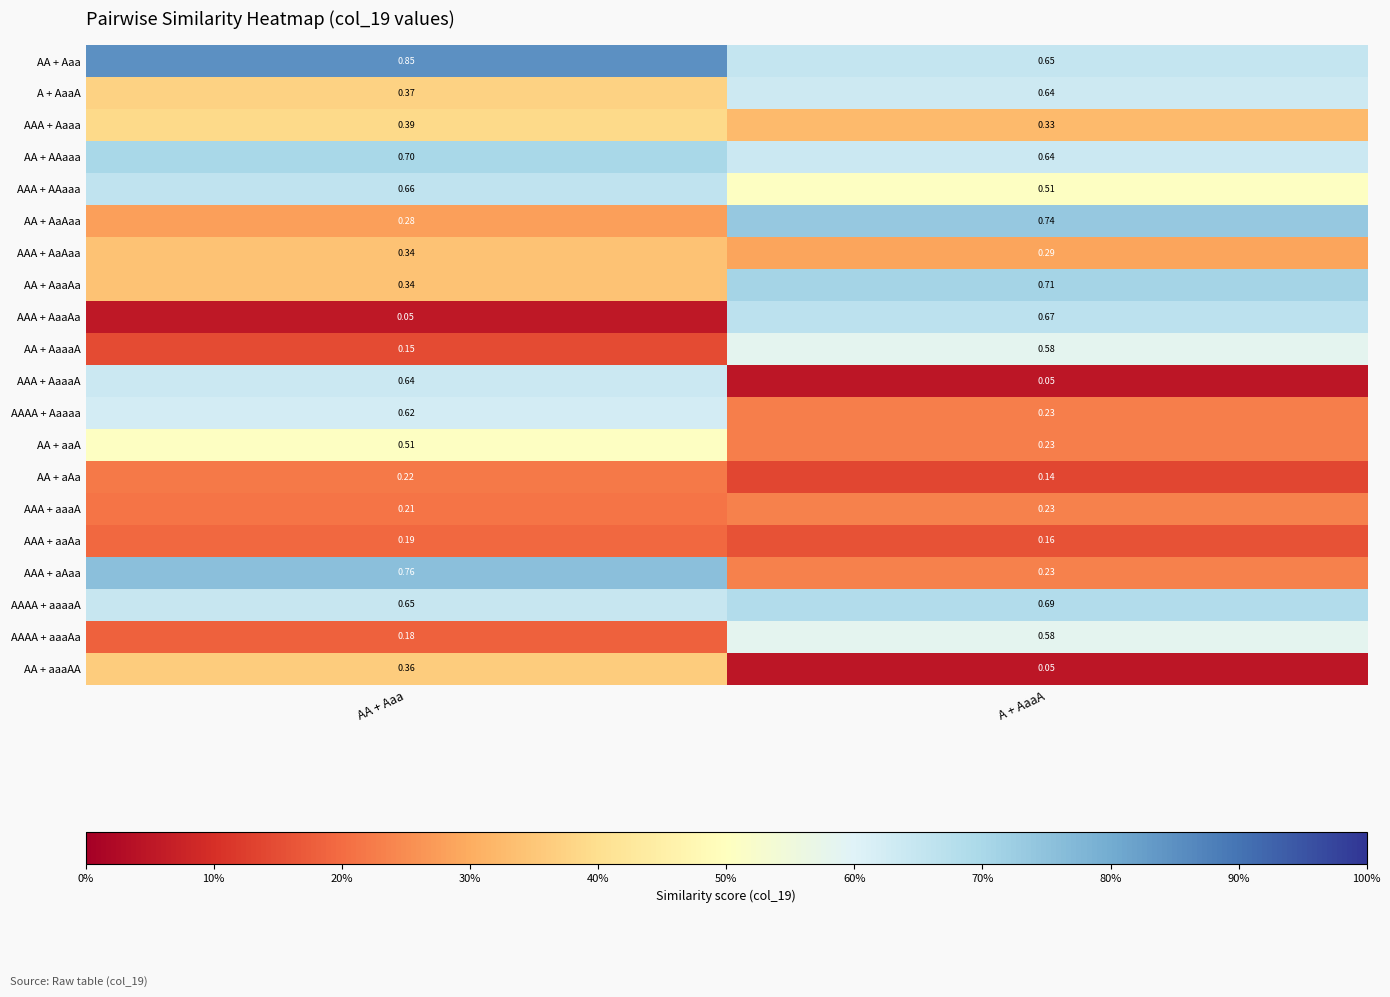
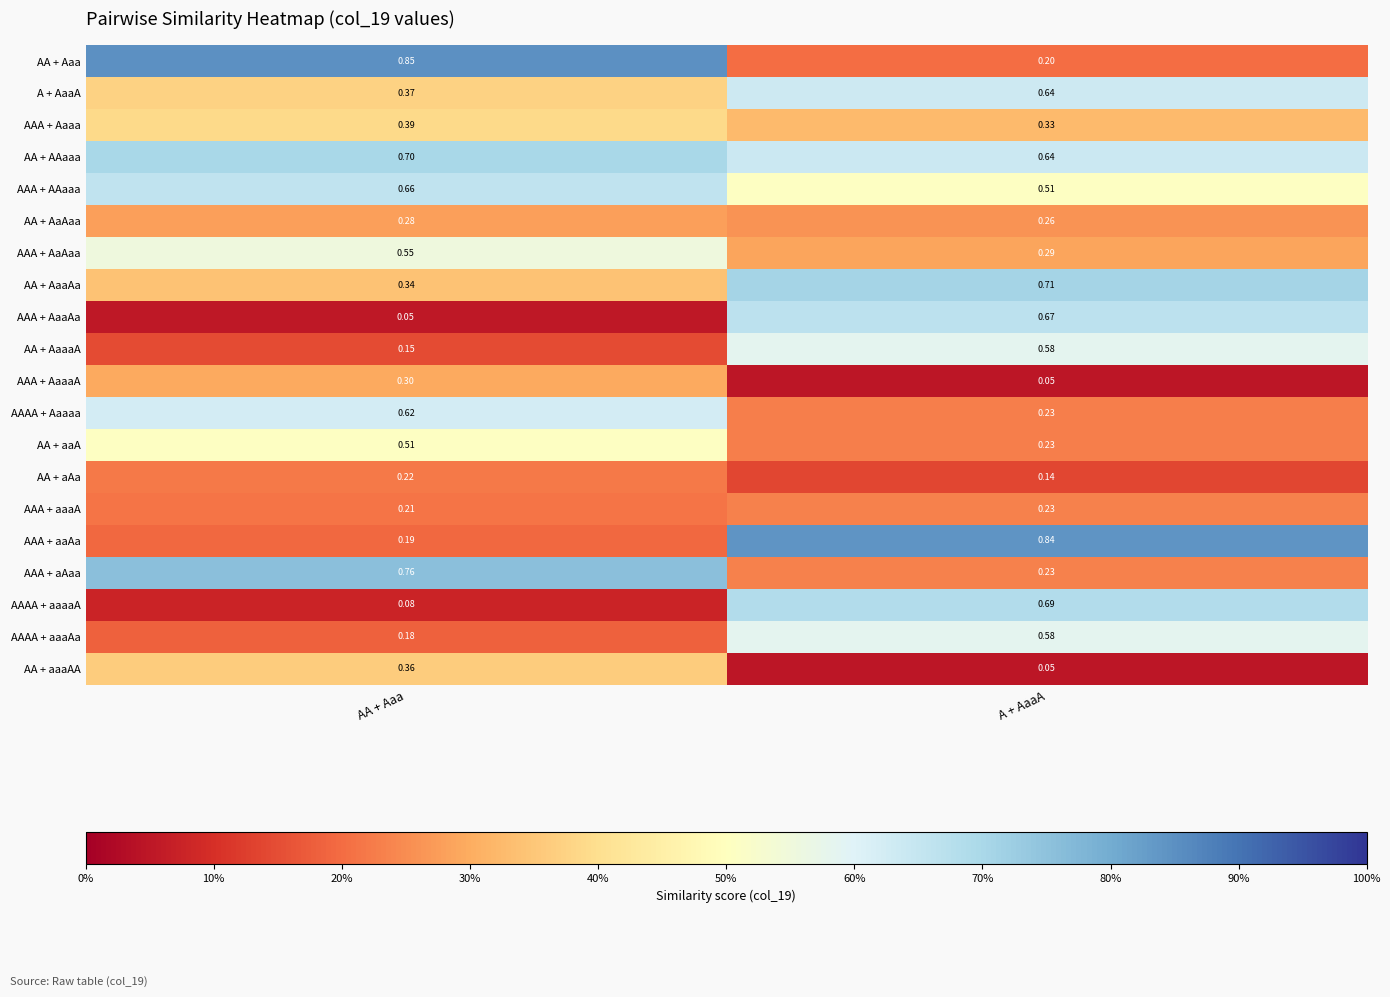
AA + Aaa, A + AaaA: 0.65 -> 0.20
AA + AaAaa, A + AaaA: 0.74 -> 0.26
AAA + AaAaa, AA + Aaa: 0.34 -> 0.55
AAA + AaaaA, AA + Aaa: 0.64 -> 0.30
AAA + aaAa, A + AaaA: 0.16 -> 0.84
AAAA + aaaaA, AA + Aaa: 0.65 -> 0.08
